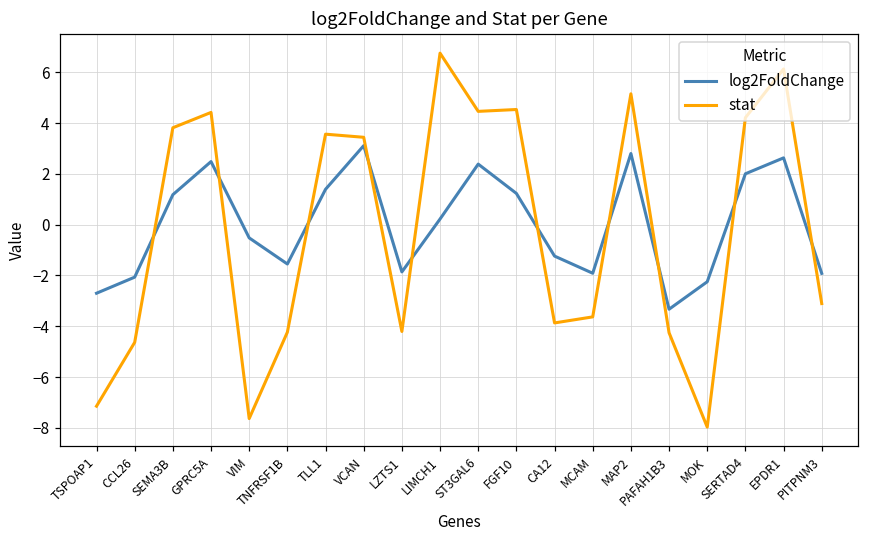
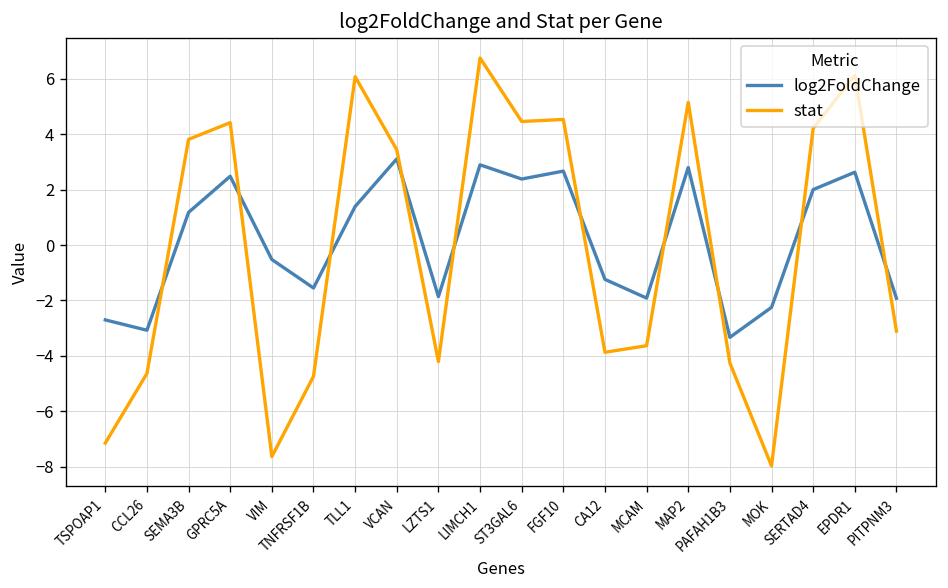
log2FoldChange, CCL26: -2.1 -> -3.1
stat, TNFRSF1B: -4.2 -> -4.7
stat, TLL1: 3.6 -> 6.1
log2FoldChange, LIMCH1: 0.2 -> 2.9
log2FoldChange, FGF10: 1.2 -> 2.7
